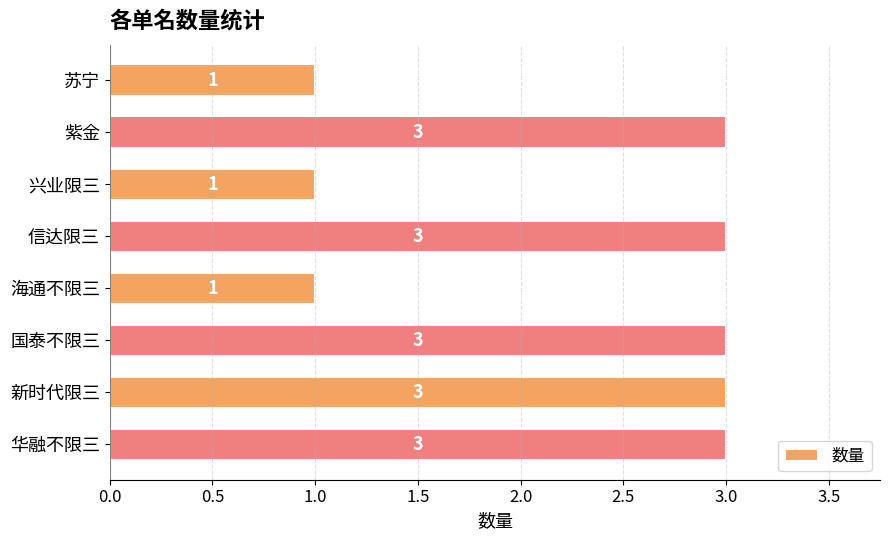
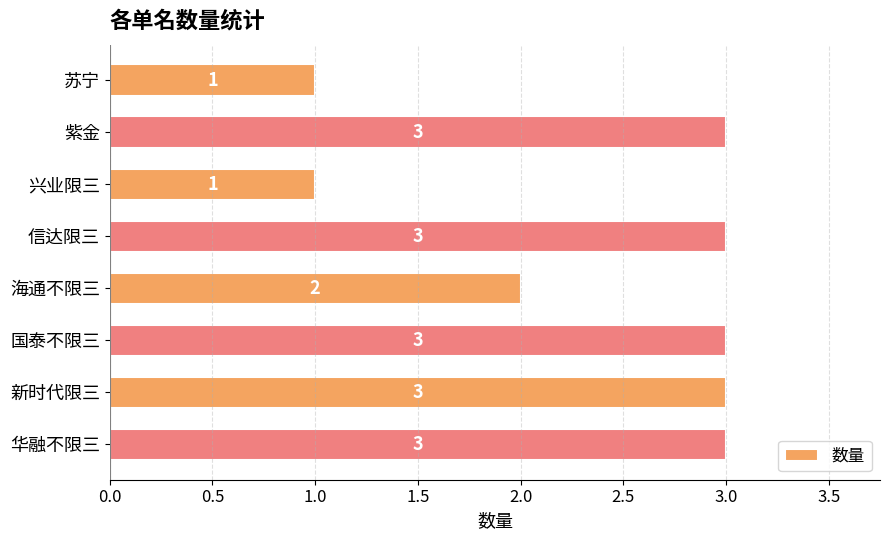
海通不限三: 1 -> 2
